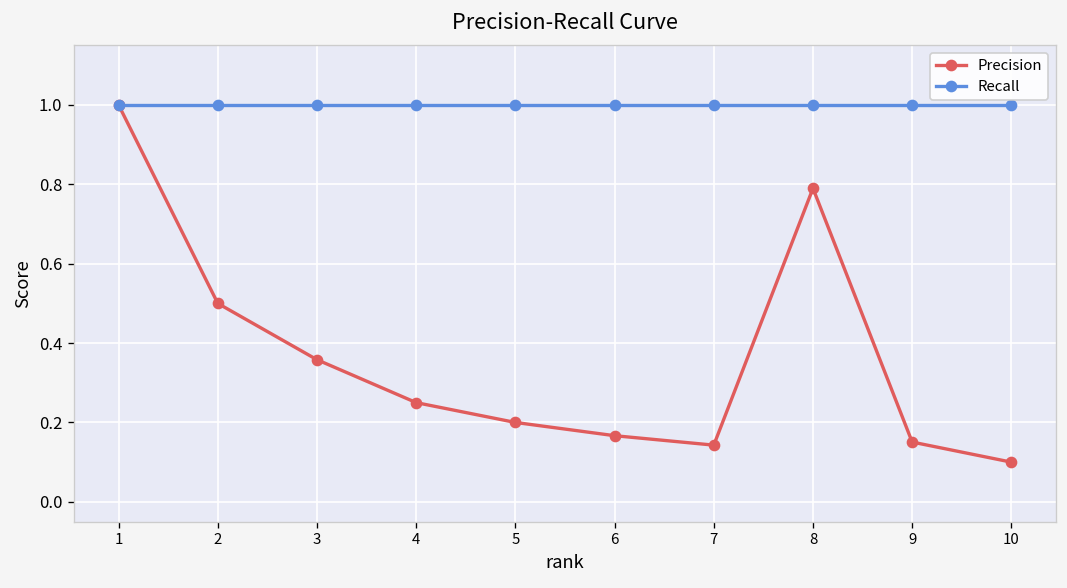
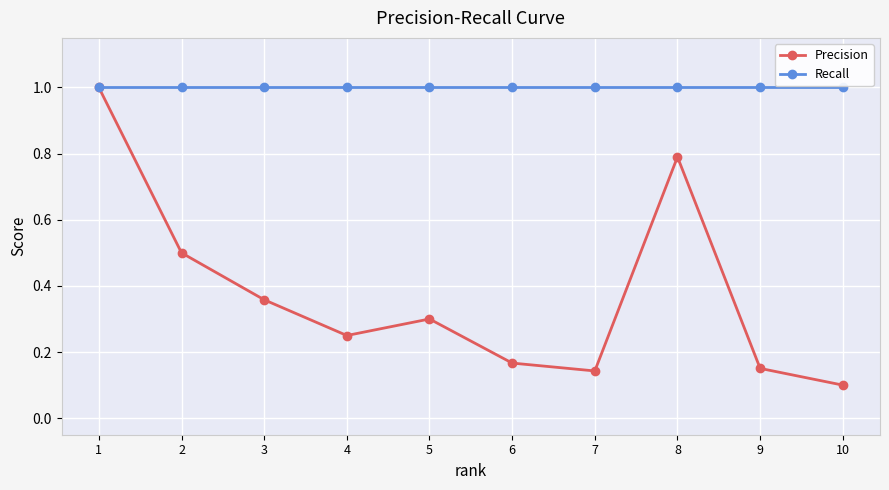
Precision, 5: 0.2 -> 0.3
